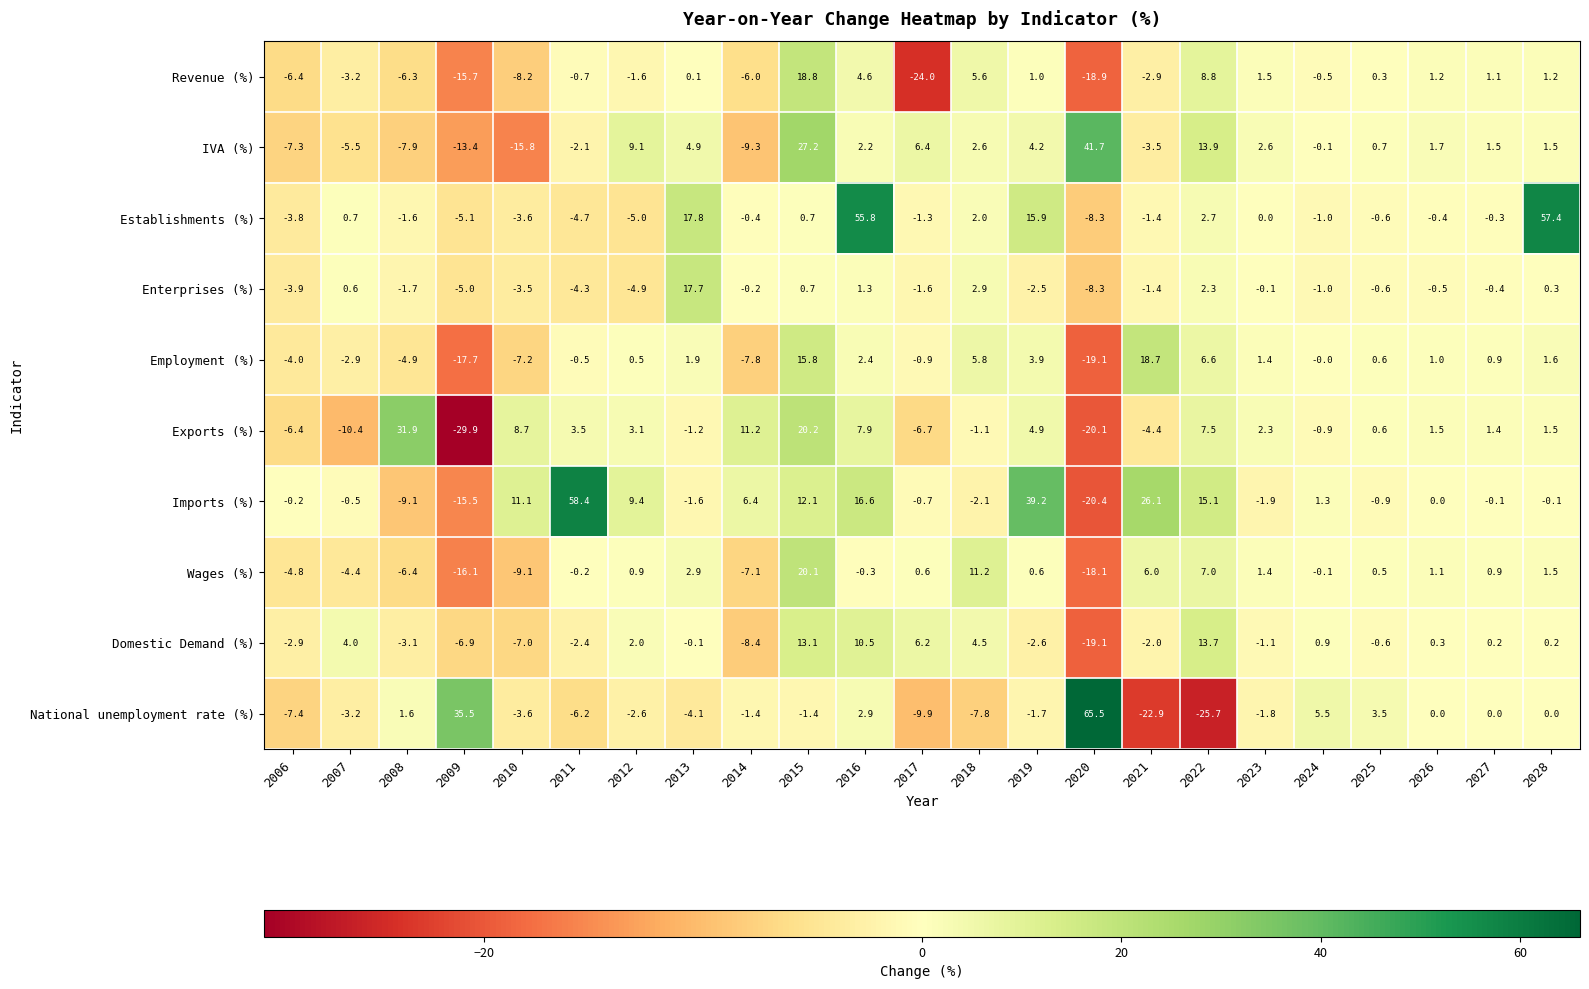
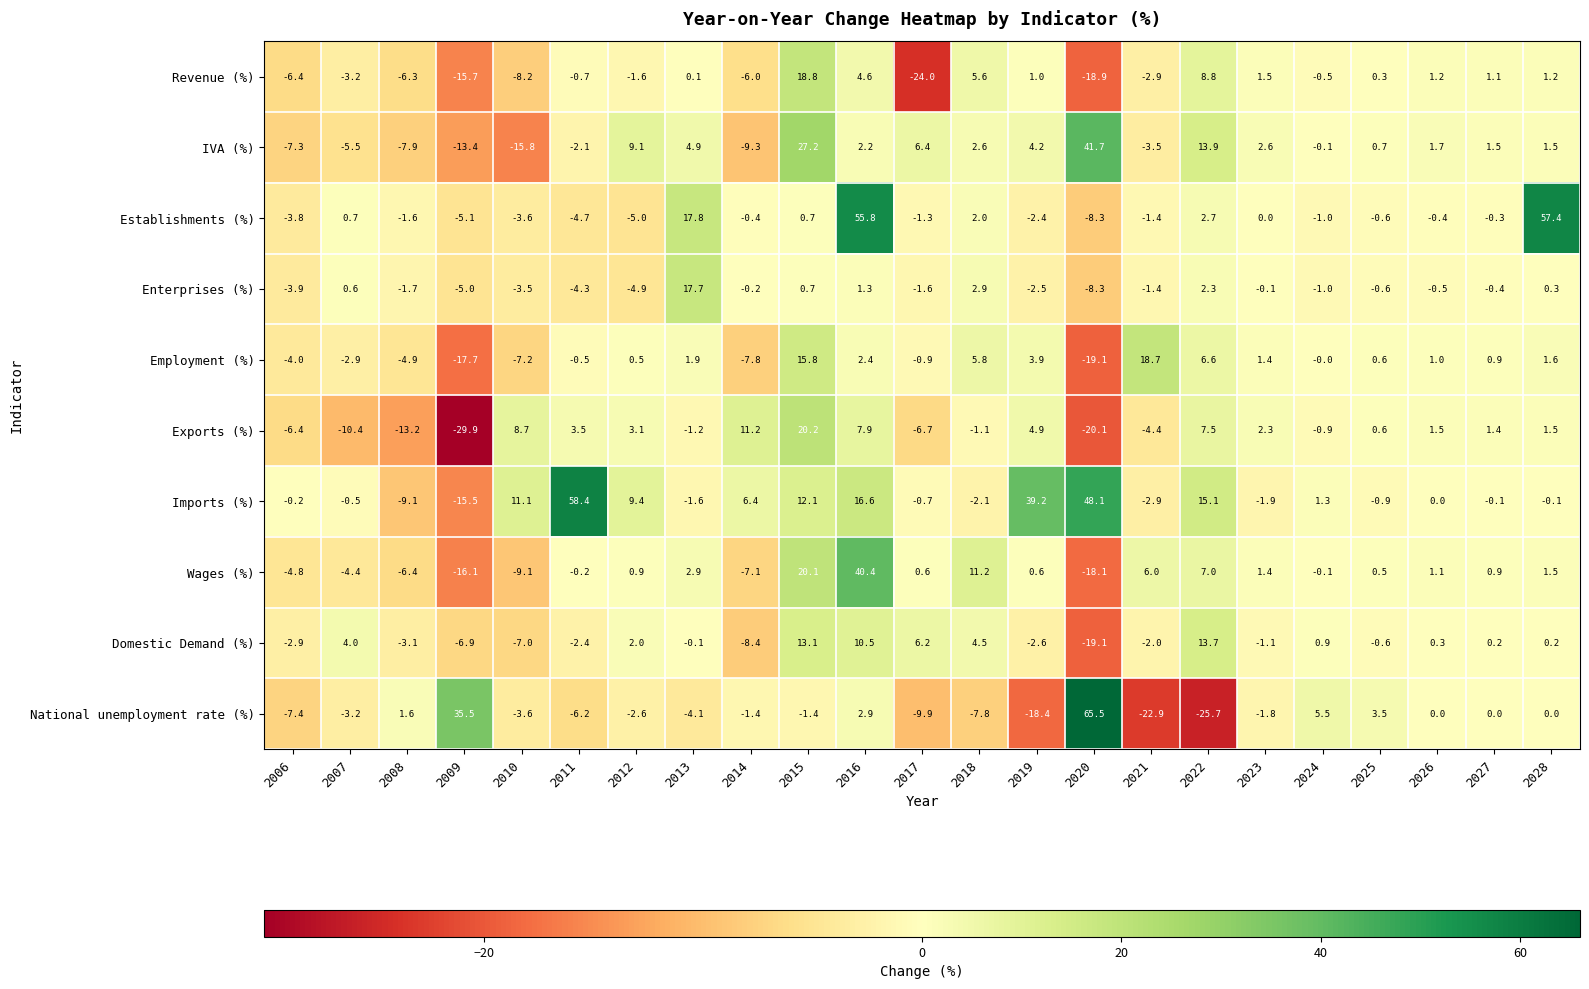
Establishments (%), 2019: 15.9 -> -2.4
Exports (%), 2008: 31.9 -> -13.2
Imports (%), 2020: -20.4 -> 48.1
Imports (%), 2021: 26.1 -> -2.9
Wages (%), 2016: -0.3 -> 40.4
National unemployment rate (%), 2019: -1.7 -> -18.4
